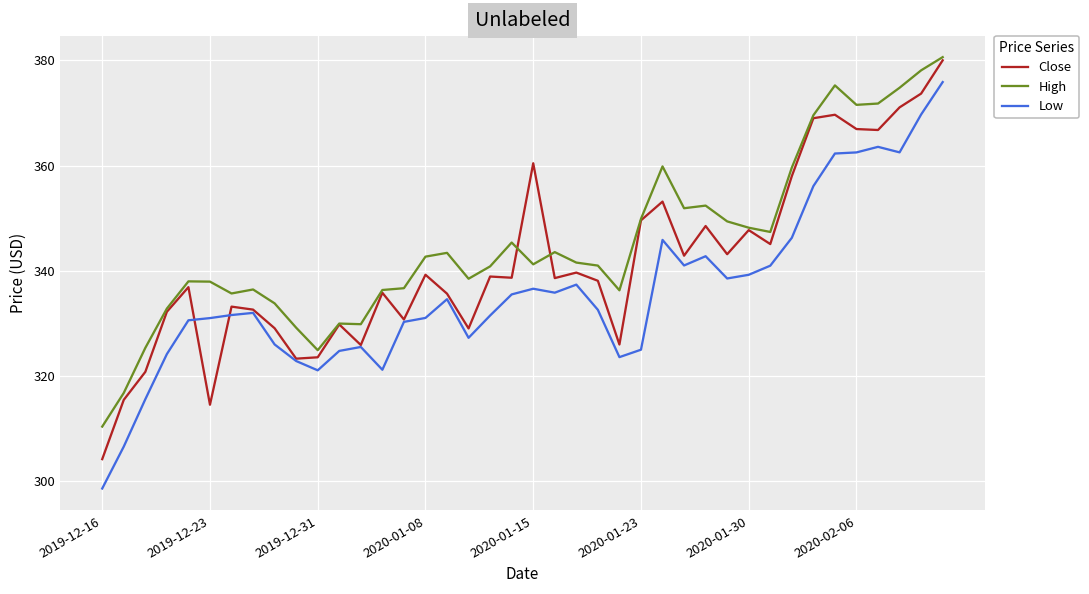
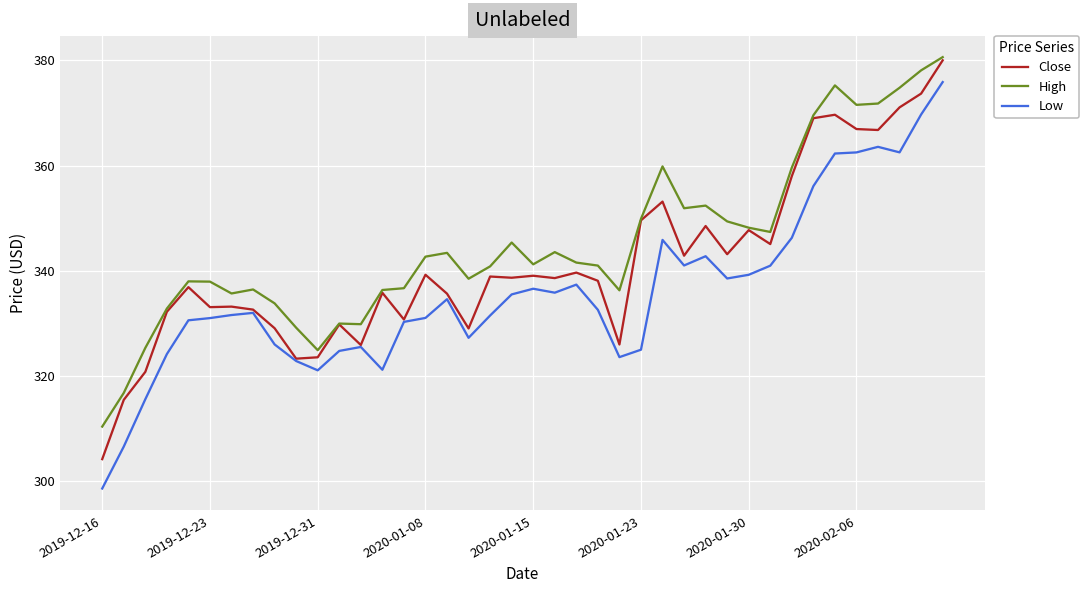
Close, 2019-12-23: 315 -> 333
Close, 2020-01-15: 360 -> 339
